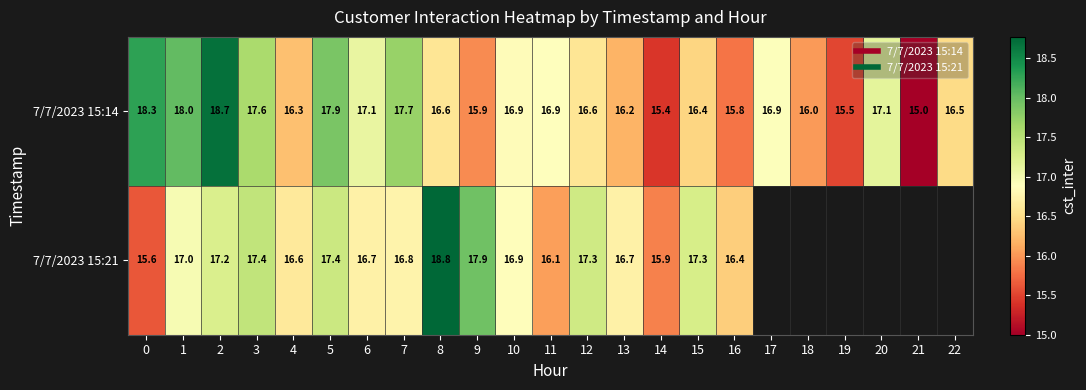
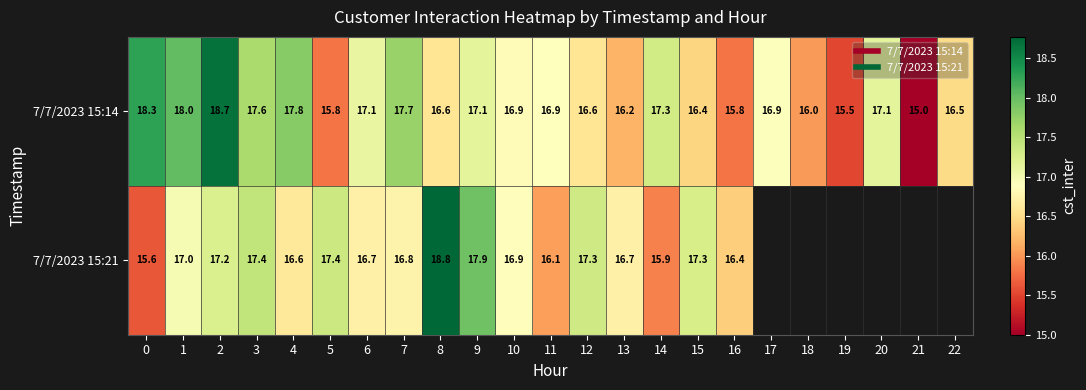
7/7/2023 15:14, 4: 16.3 -> 17.8
7/7/2023 15:14, 5: 17.9 -> 15.8
7/7/2023 15:14, 9: 15.9 -> 17.1
7/7/2023 15:14, 14: 15.4 -> 17.3
